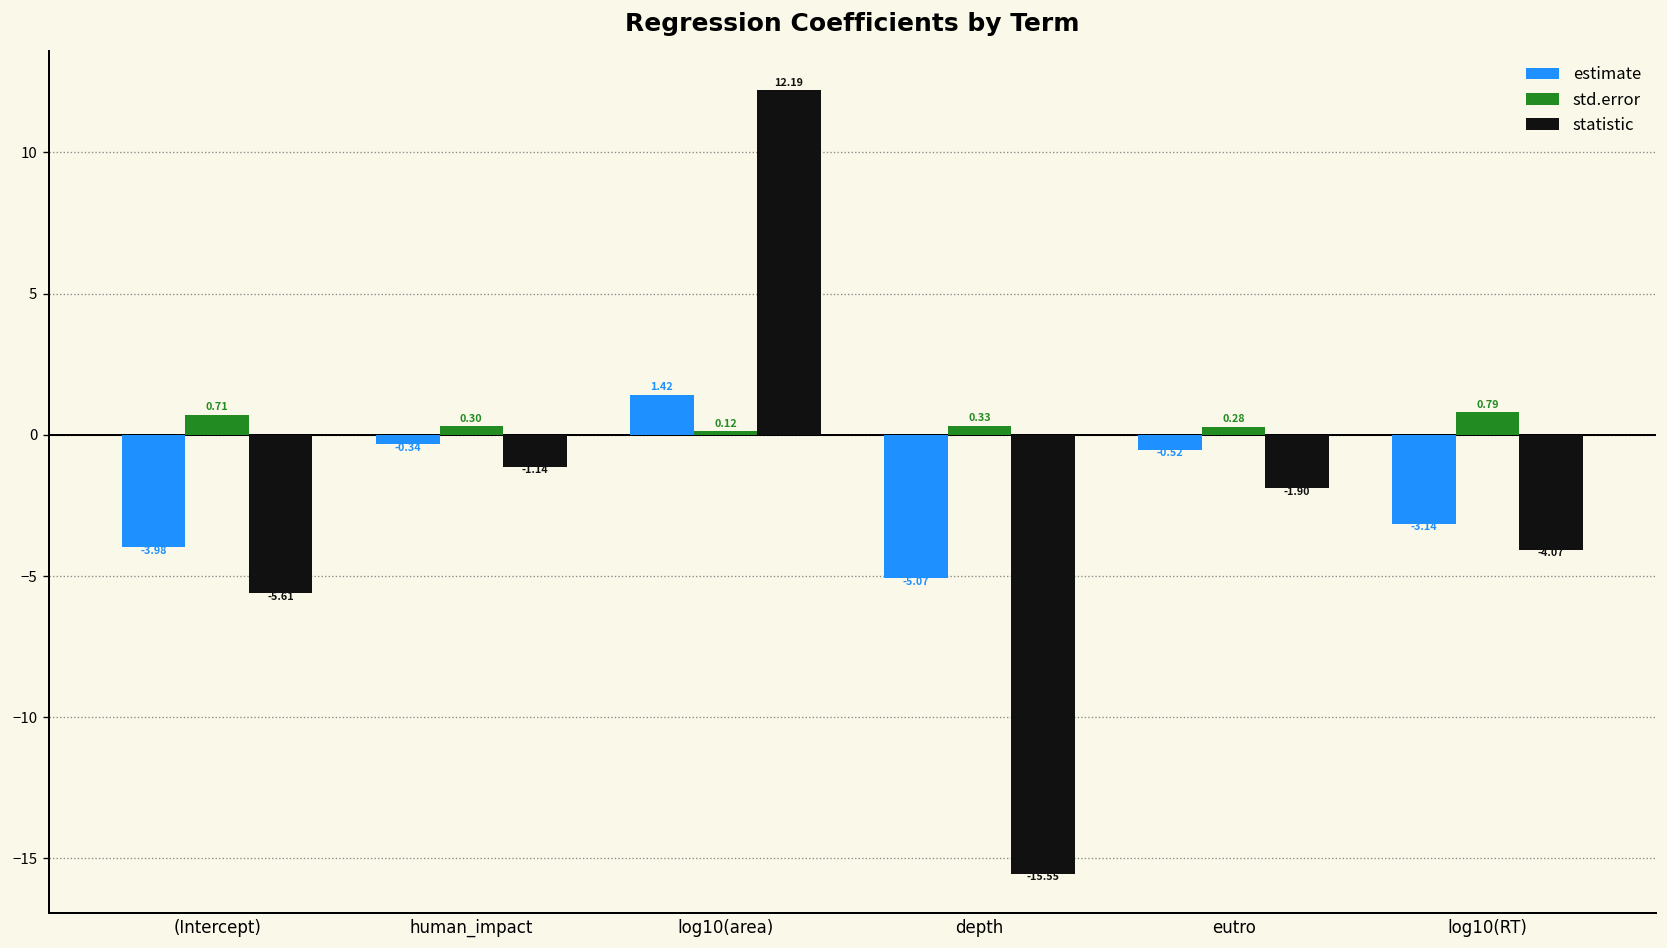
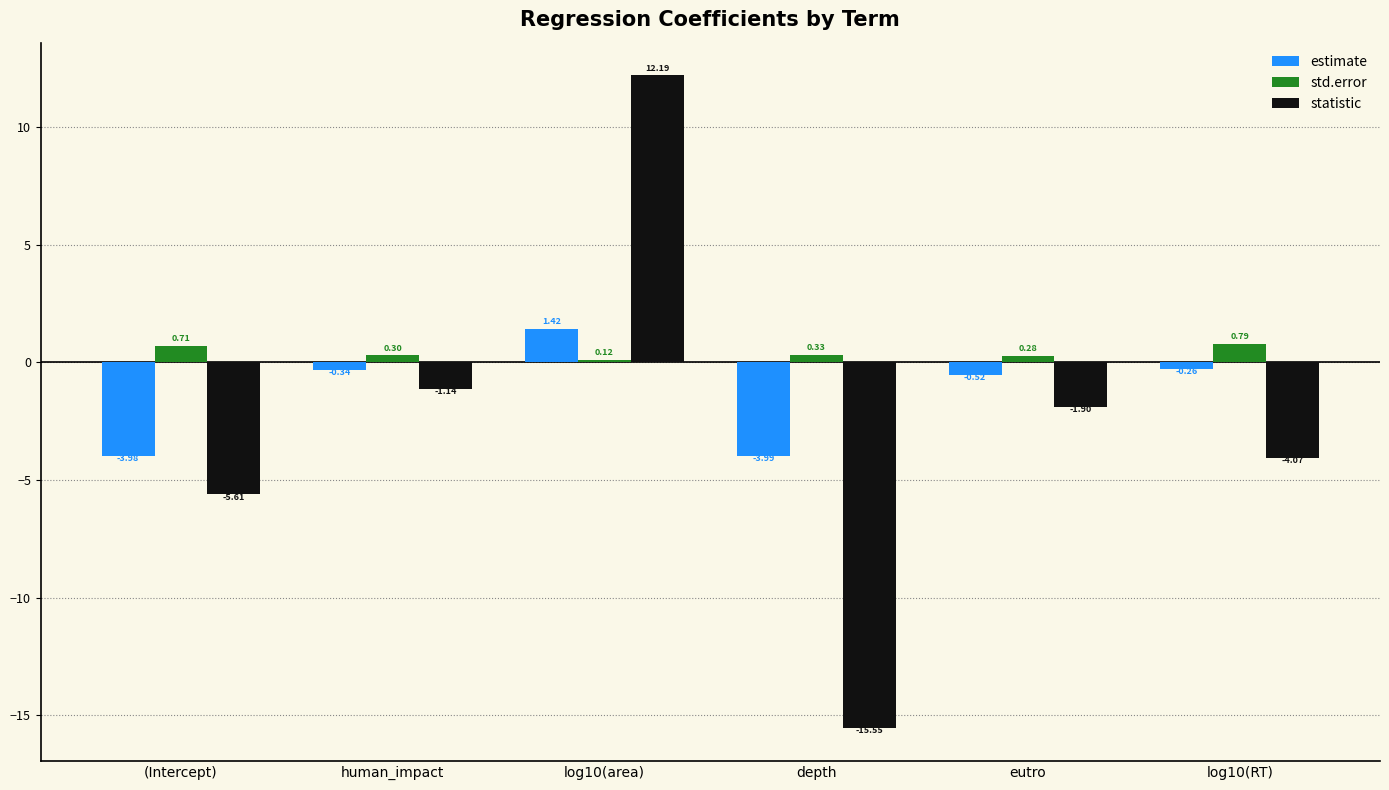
estimate, depth: -5.07 -> -3.99
estimate, log10(RT): -3.14 -> -0.26
